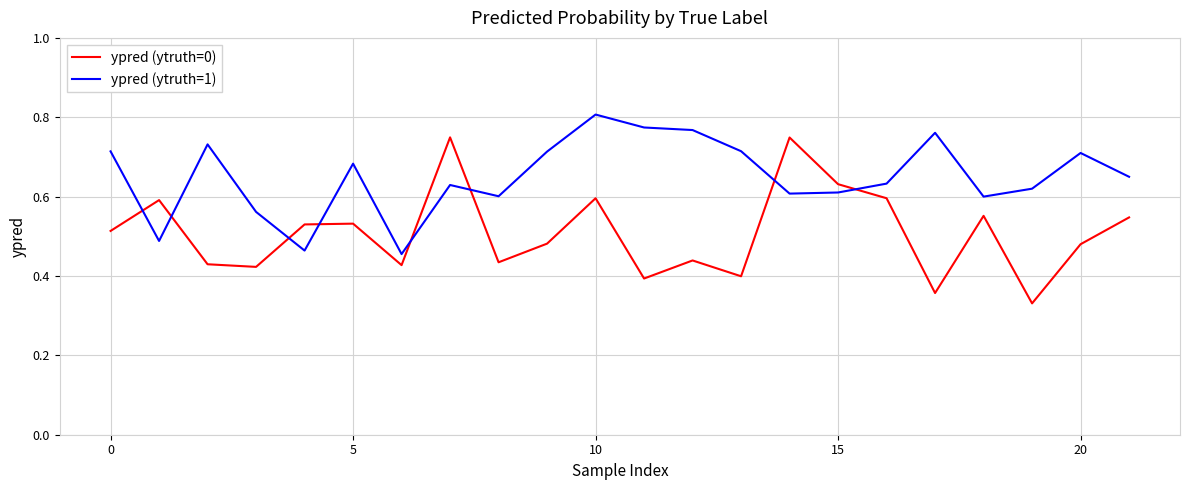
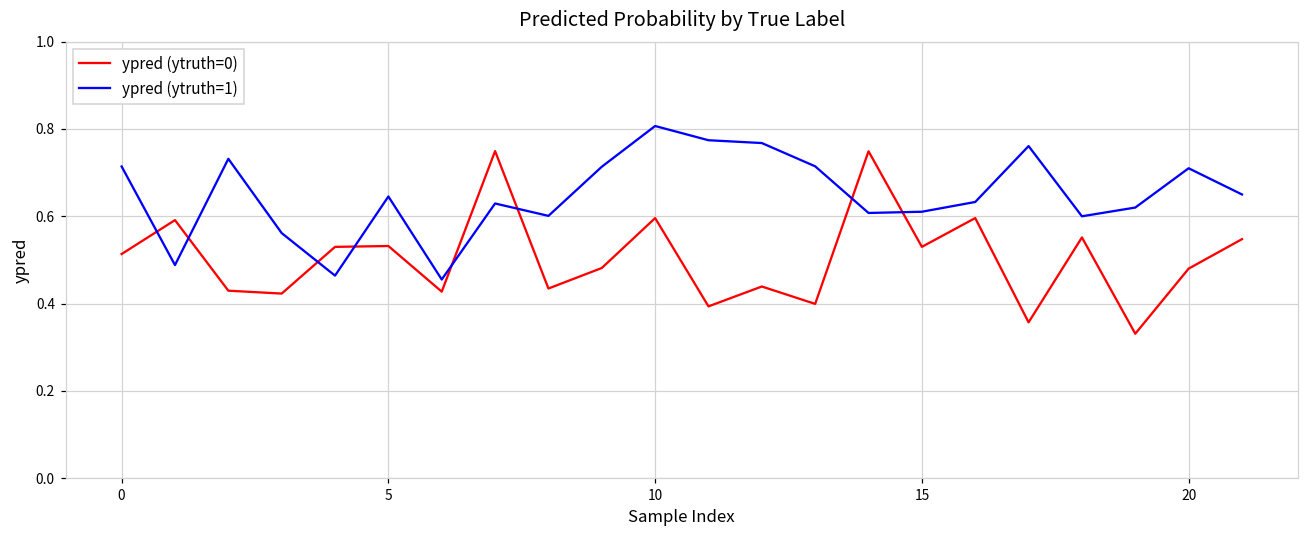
ypred (ytruth=1), 5: 0.68 -> 0.65
ypred (ytruth=0), 15: 0.63 -> 0.53
